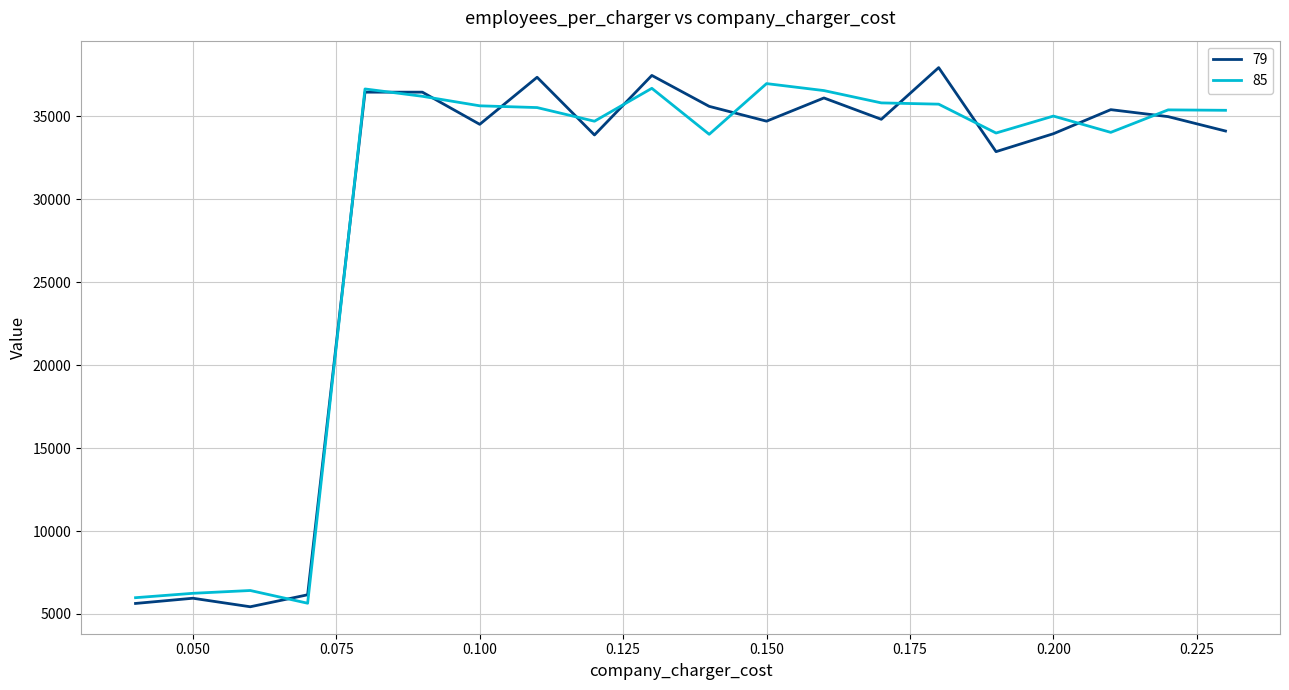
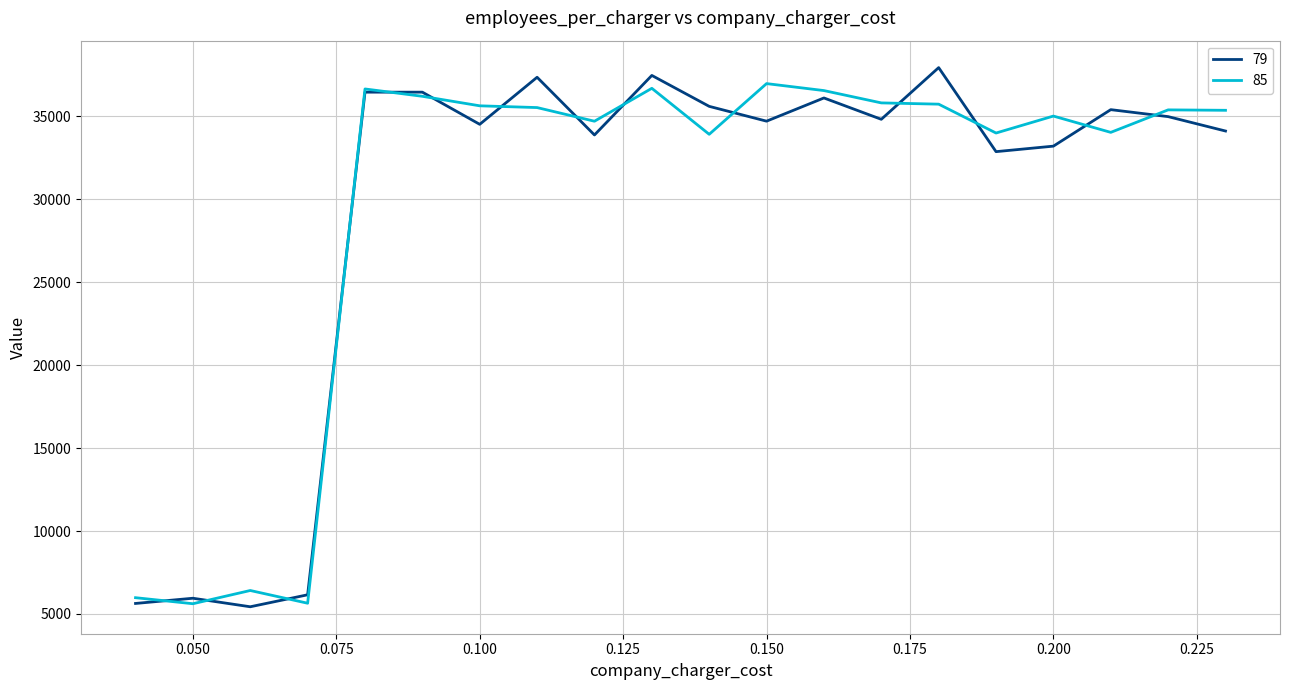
85, 0.050: 6200 -> 5600
79, 0.200: 34000 -> 33200
